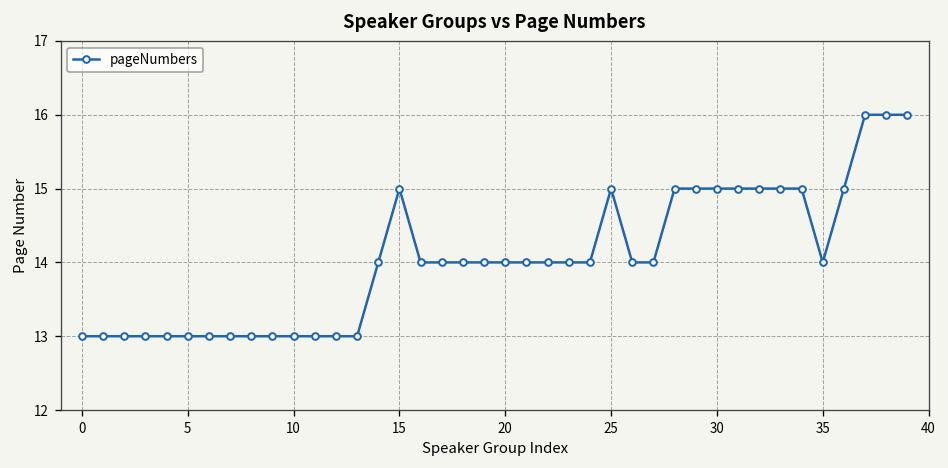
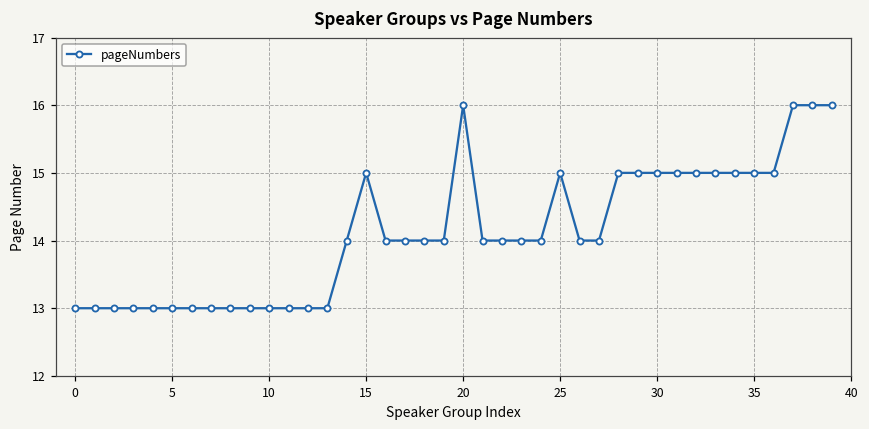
20: 14 -> 16
35: 14 -> 15
